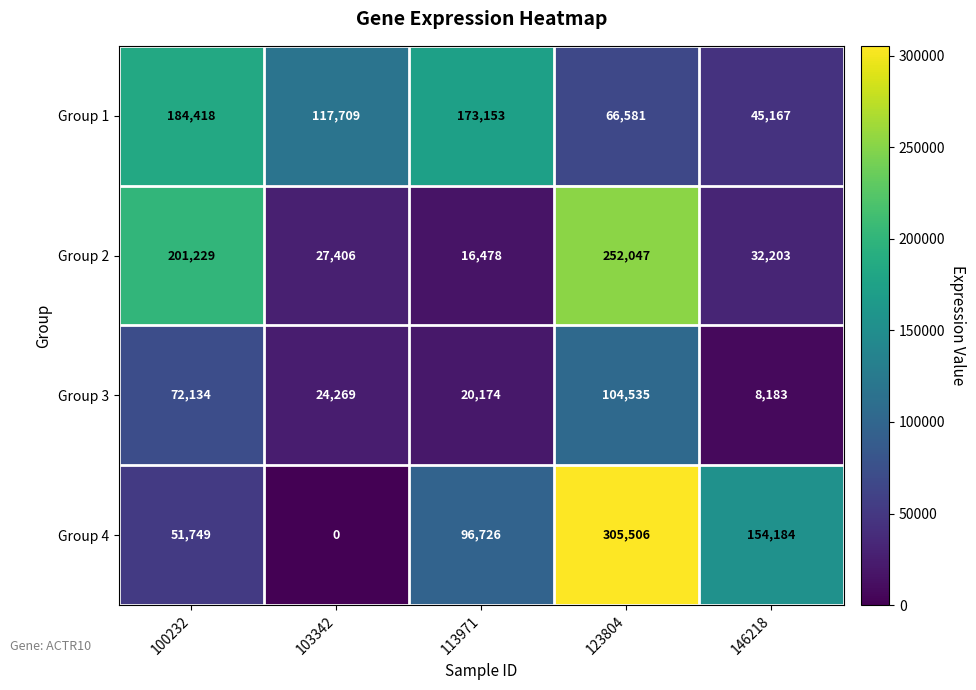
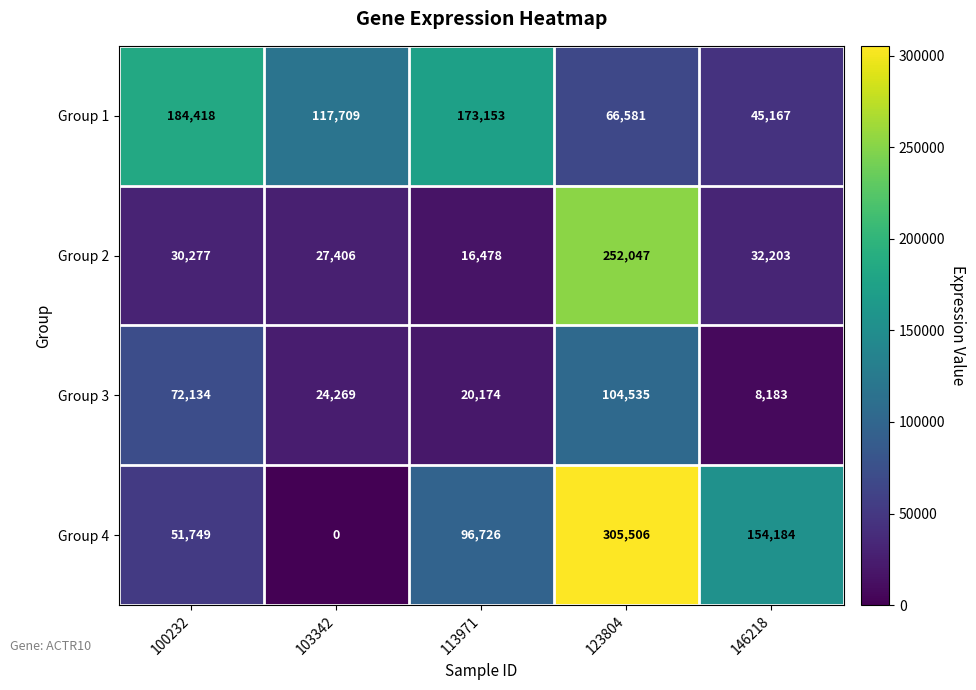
Group 2, 100232: 201,229 -> 30,277
